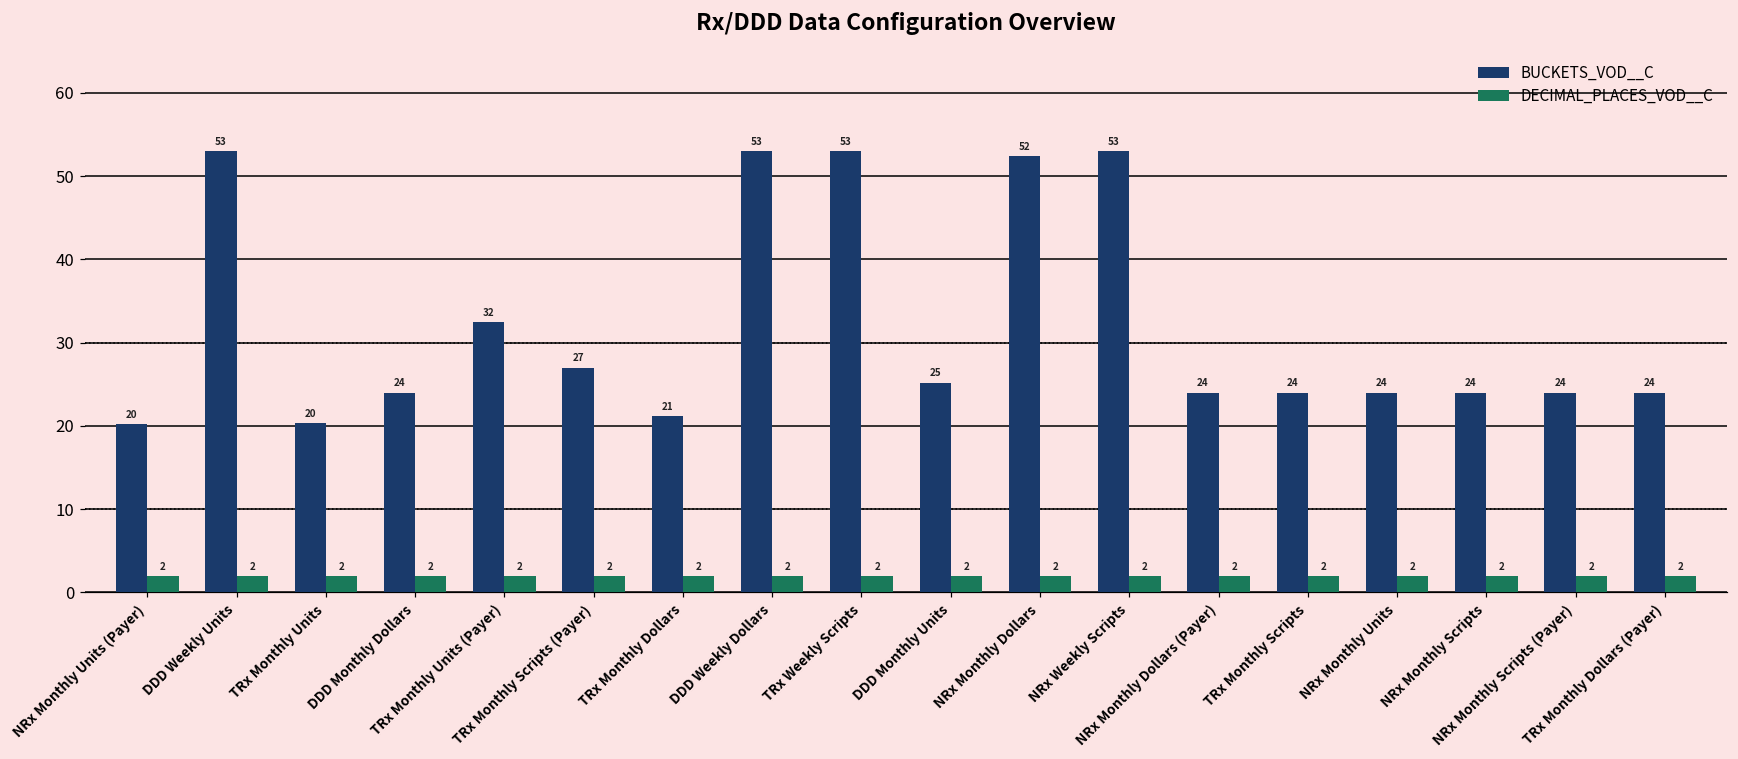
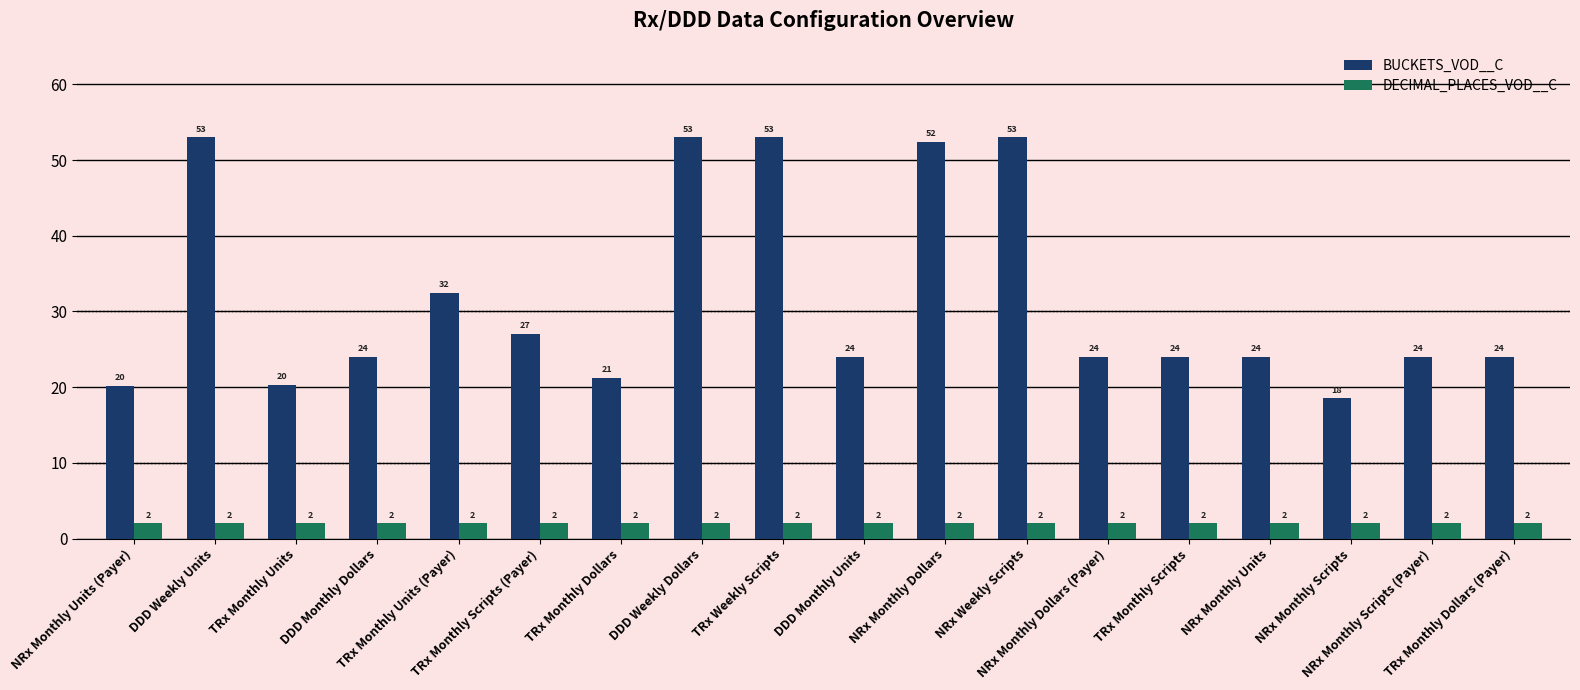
BUCKETS_VOD__C, DDD Monthly Units: 25 -> 24
BUCKETS_VOD__C, NRx Monthly Scripts: 24 -> 18
